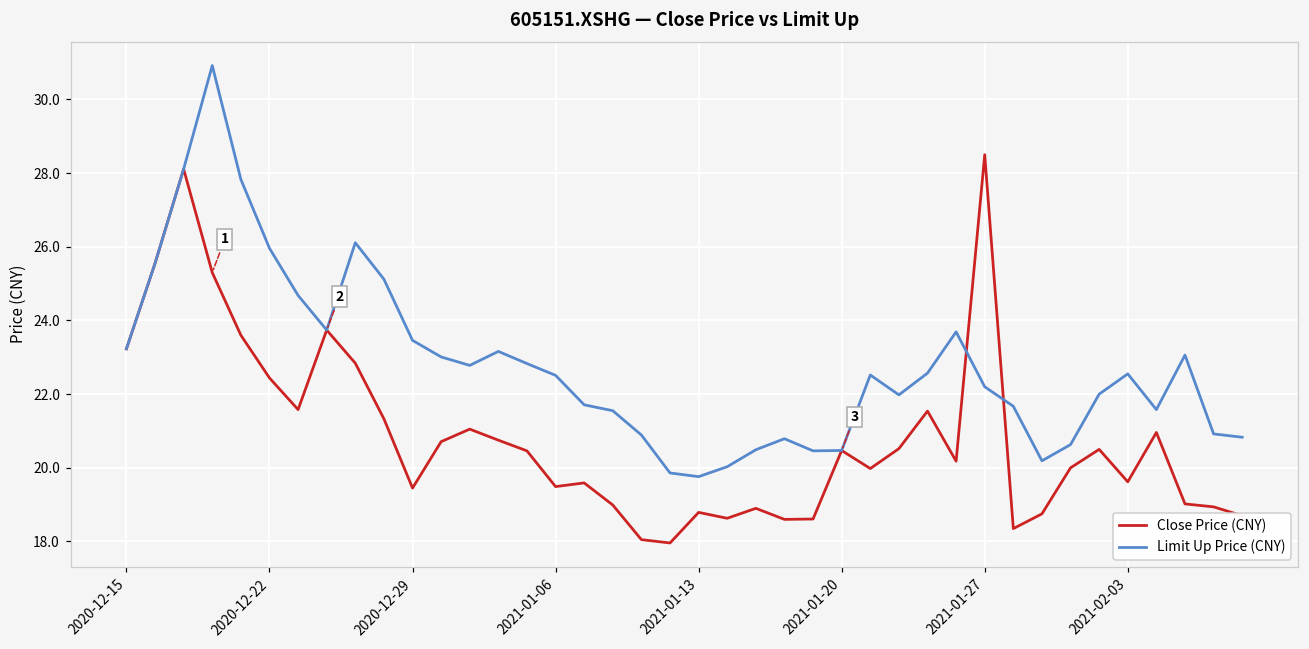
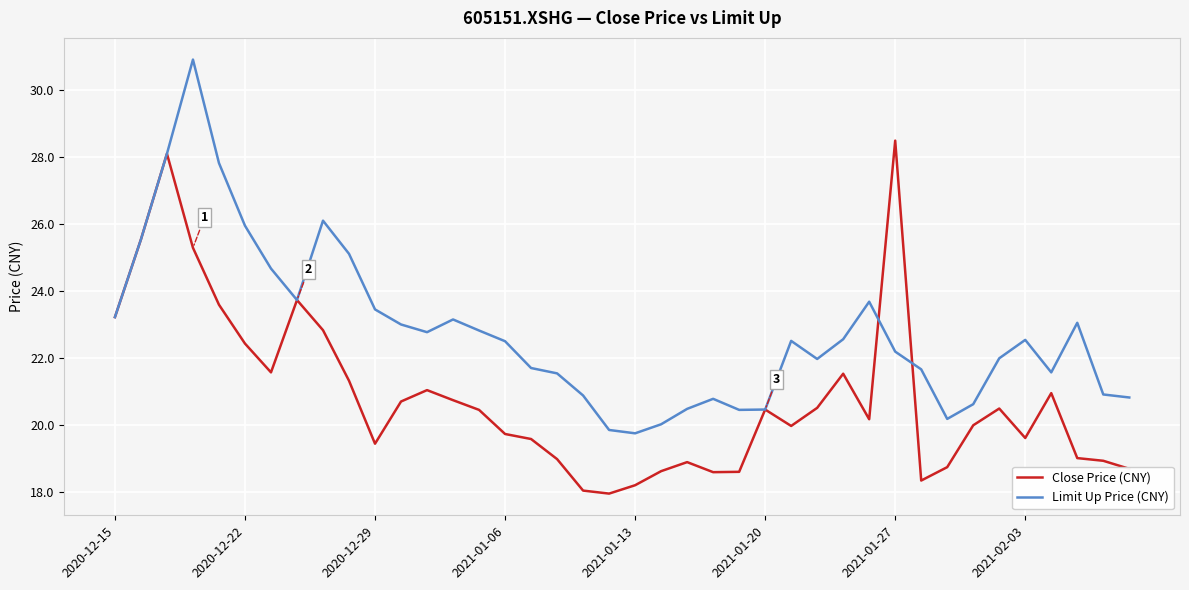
Close Price (CNY), 2021-01-06: 19.5 -> 19.7
Close Price (CNY), 2021-01-13: 18.8 -> 18.2
